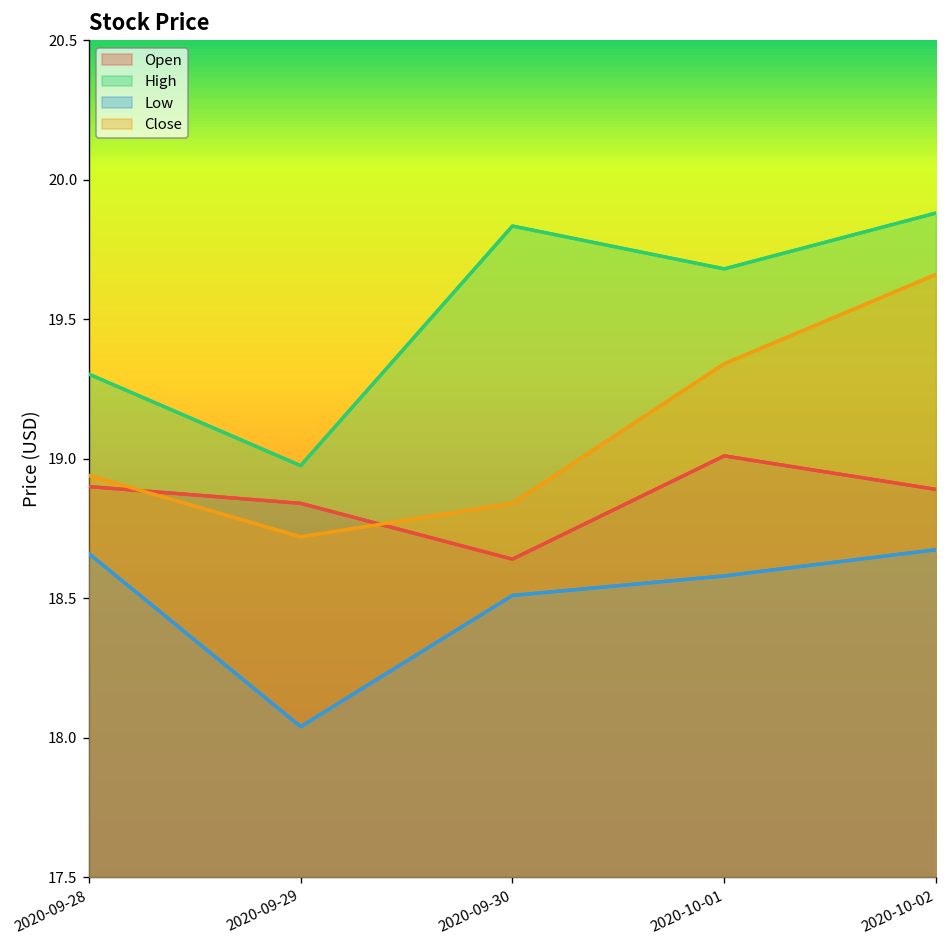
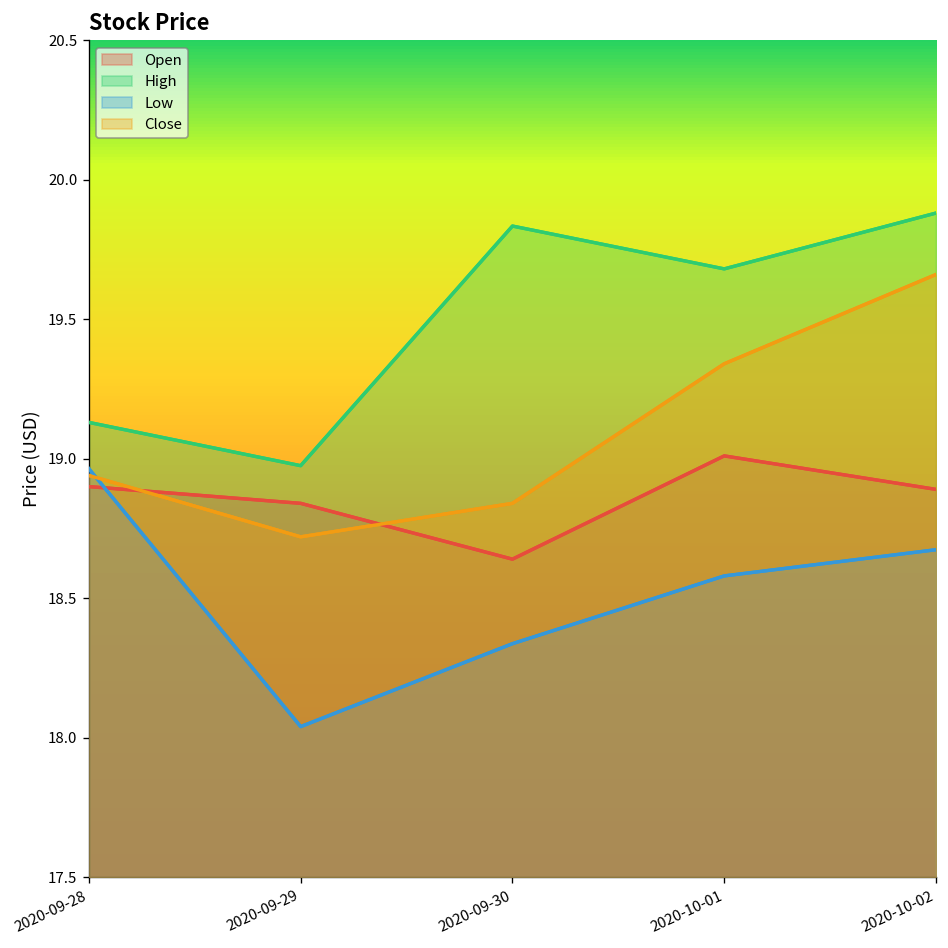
High, 2020-09-28: 19.30 -> 19.13
Low, 2020-09-28: 18.66 -> 18.96
Low, 2020-09-30: 18.51 -> 18.34
